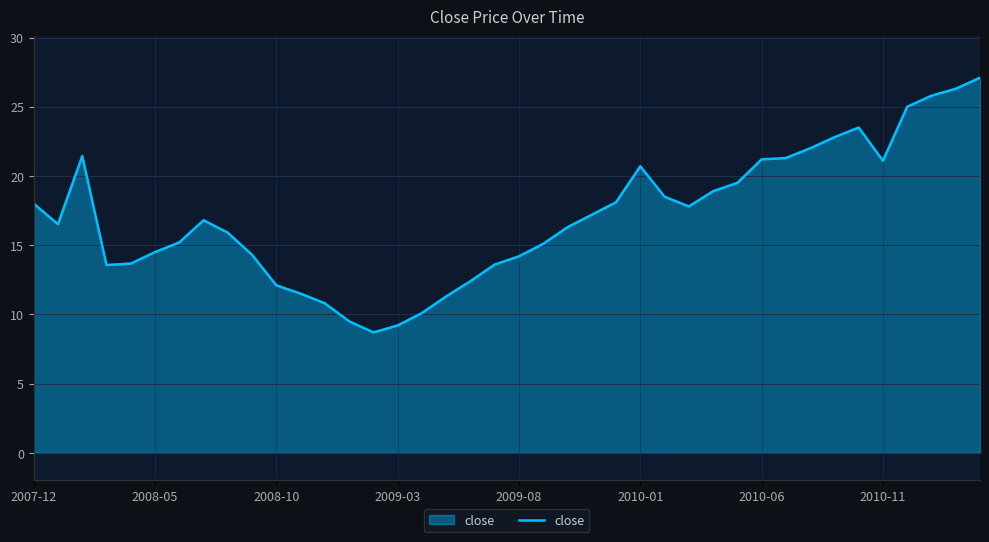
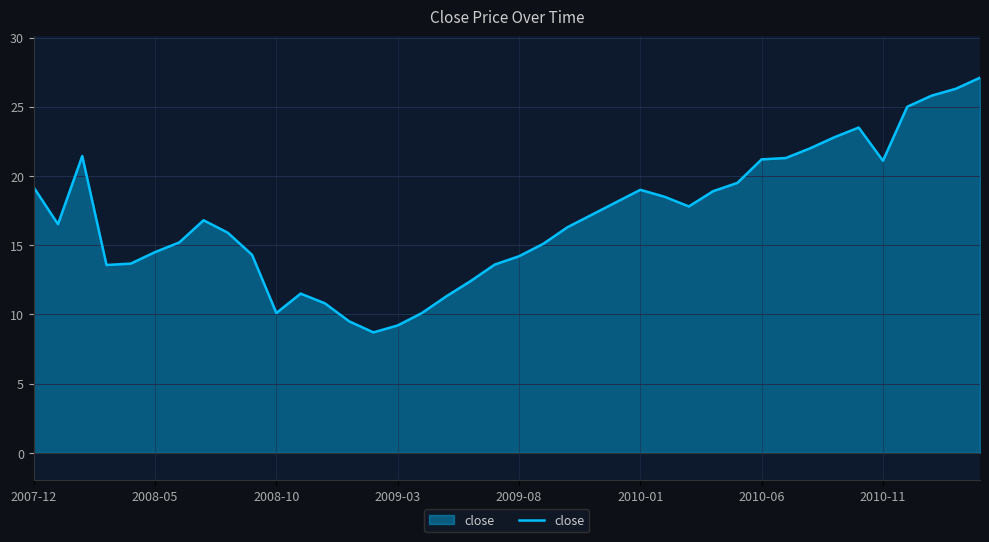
2007-12: 18.0 -> 19.2
2008-10: 12.1 -> 10.1
2010-01: 20.7 -> 19.0
